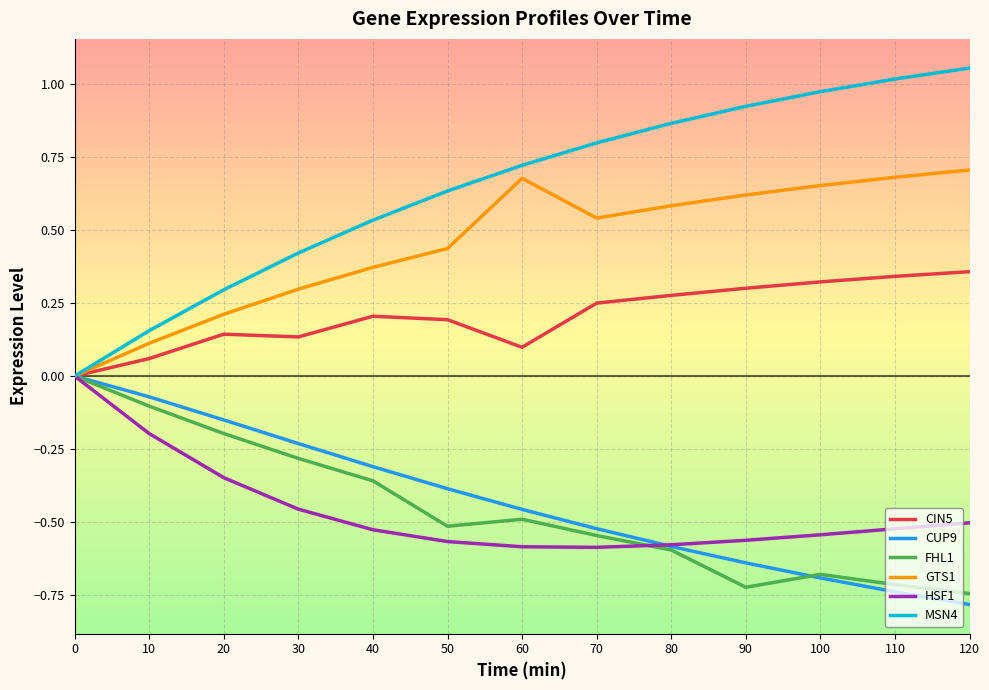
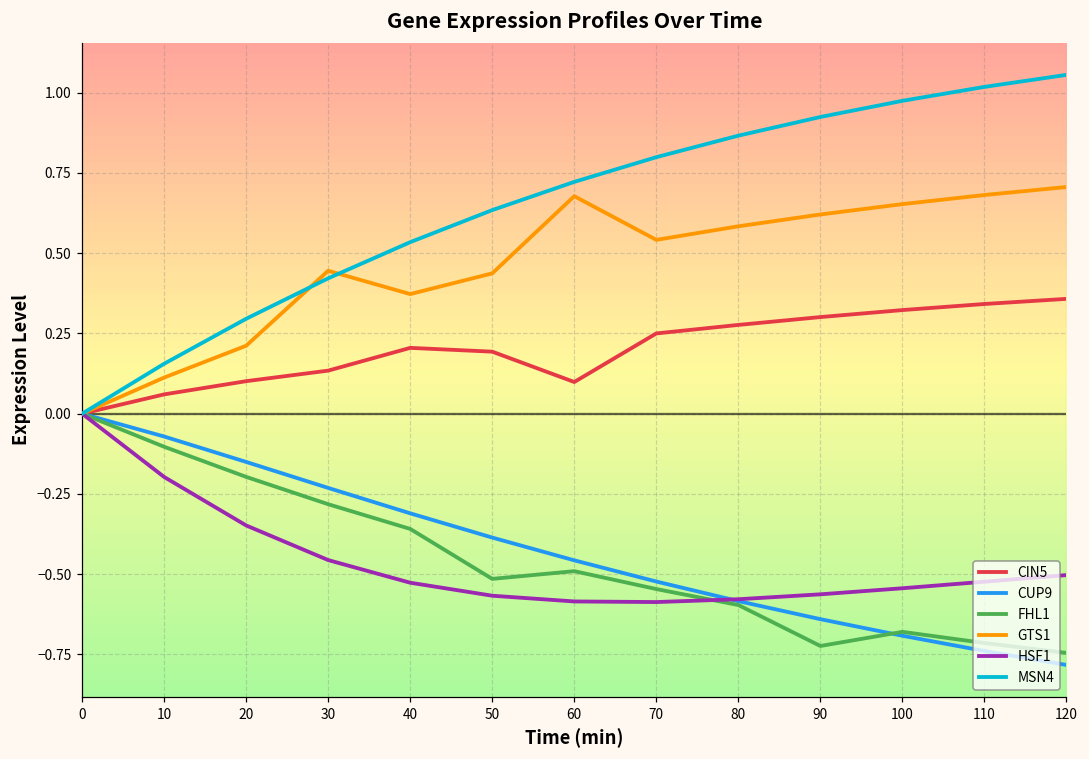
CIN5, 20: 0.14 -> 0.10
GTS1, 30: 0.30 -> 0.45
